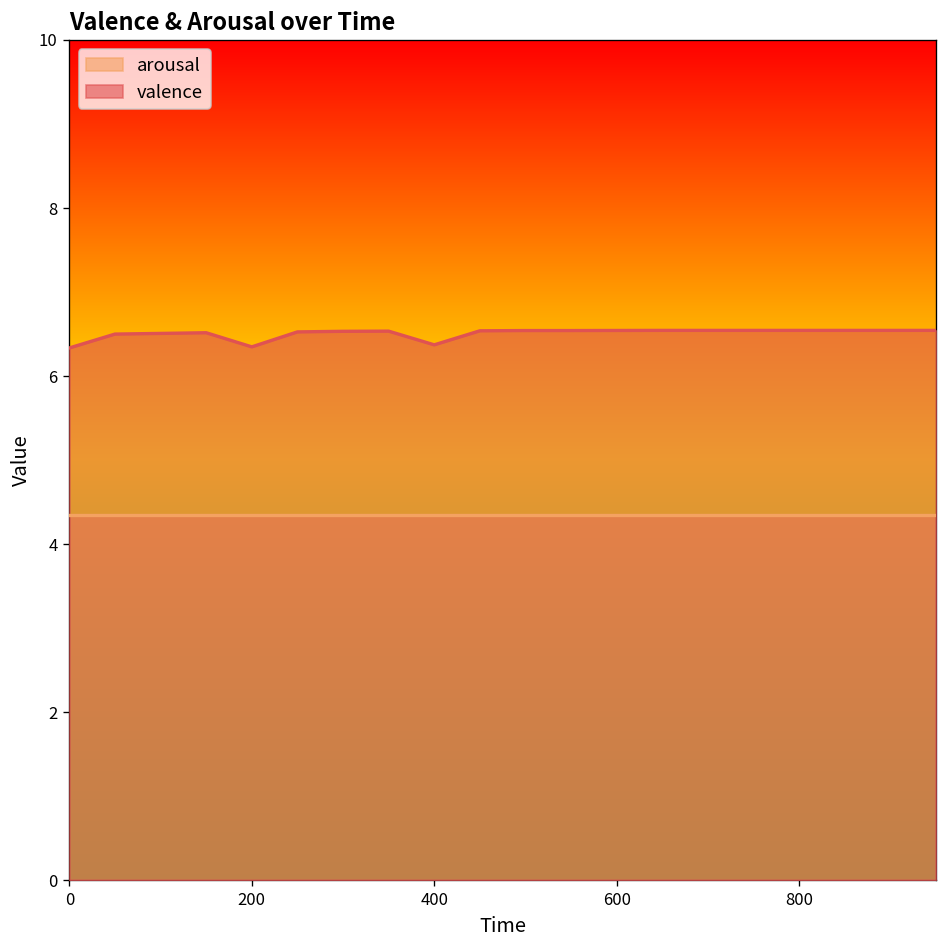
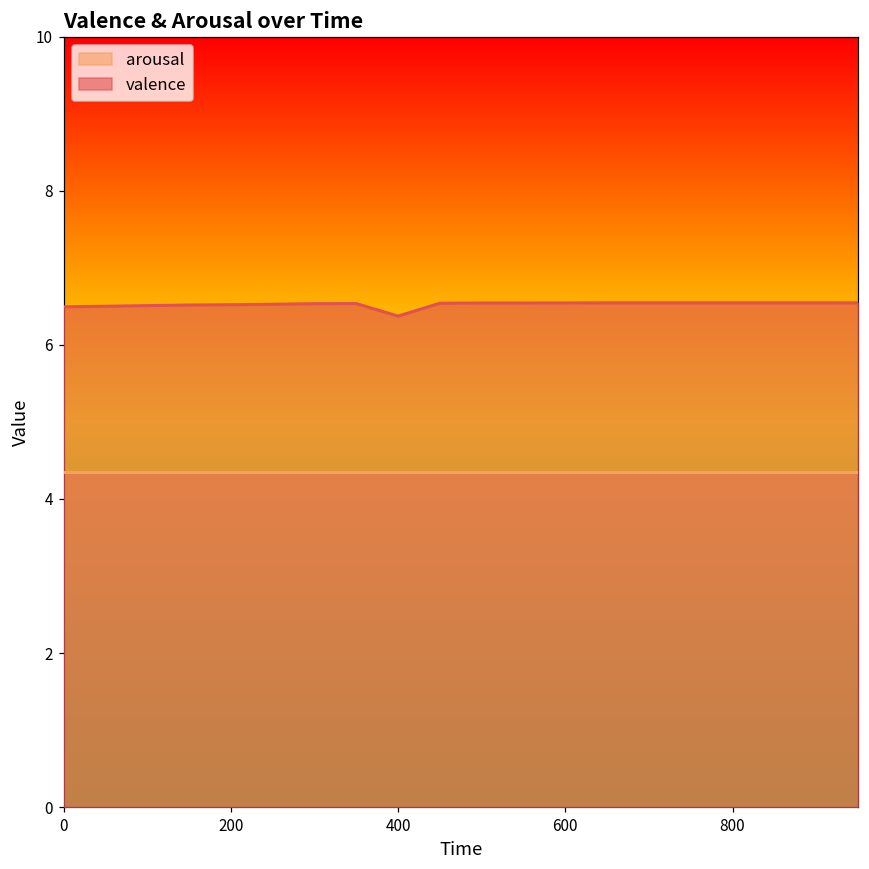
valence, 0: 6.3 -> 6.5
valence, 200: 6.3 -> 6.5
